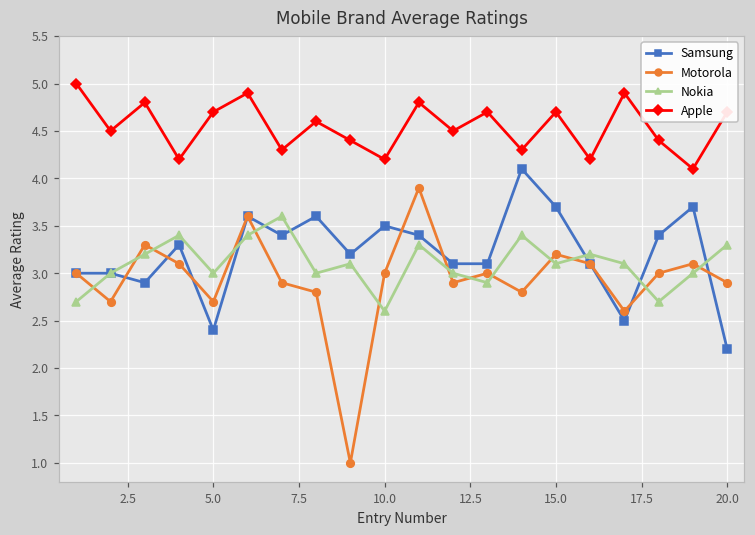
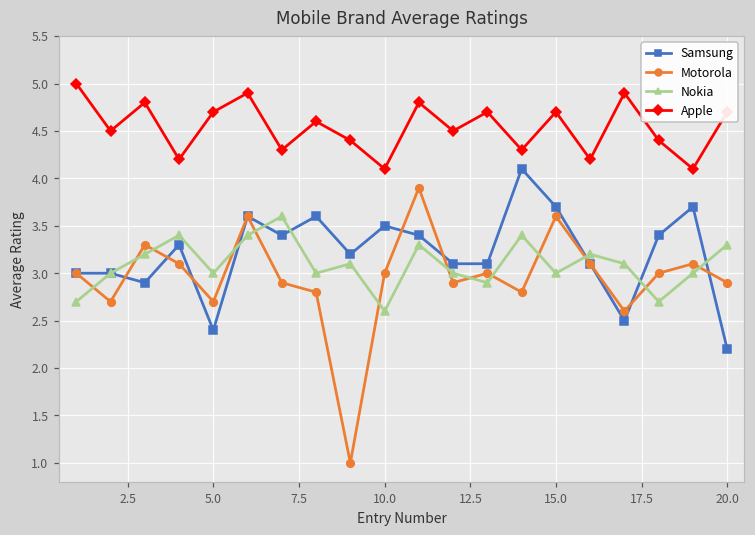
Apple, 10.0: 4.2 -> 4.1
Motorola, 15.0: 3.2 -> 3.6
Nokia, 15.0: 3.1 -> 3.0
